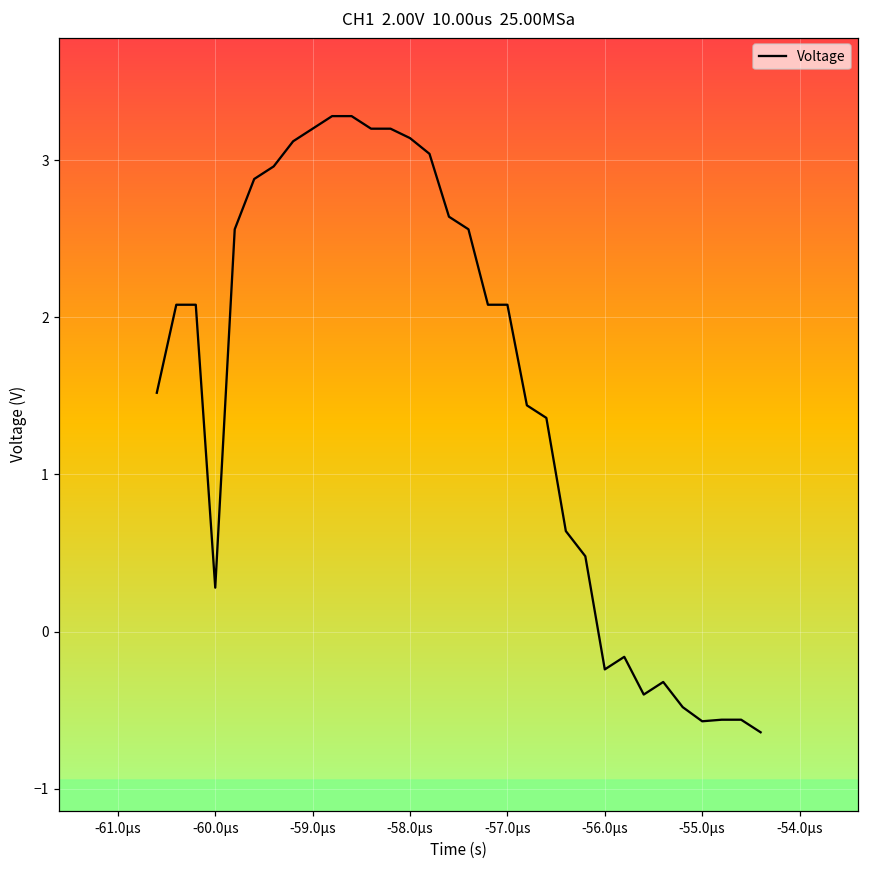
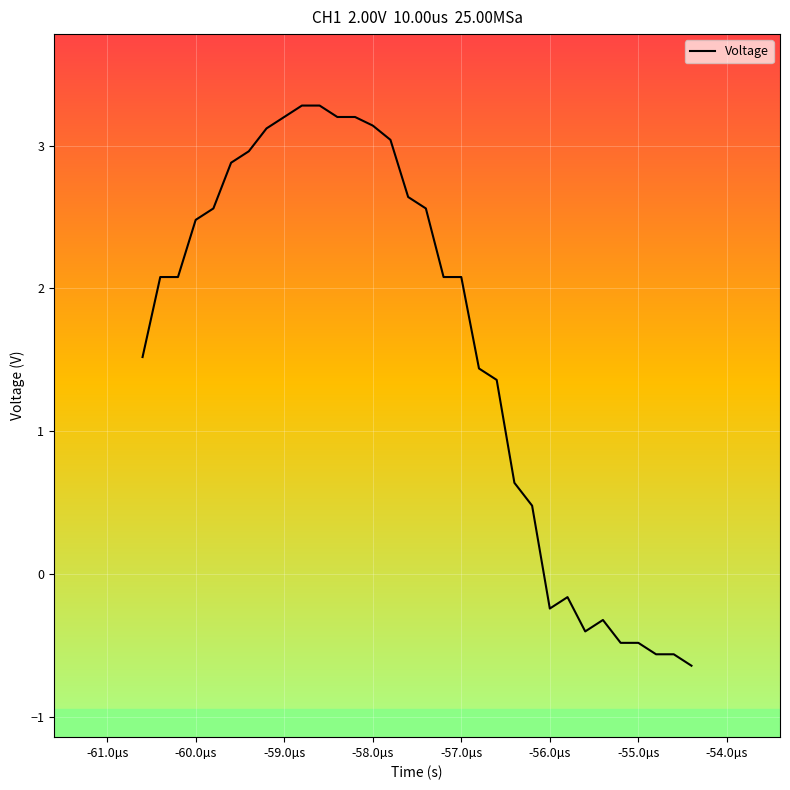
-60.0µs: 0.28 -> 2.48
-55.0µs: -0.57 -> -0.48
